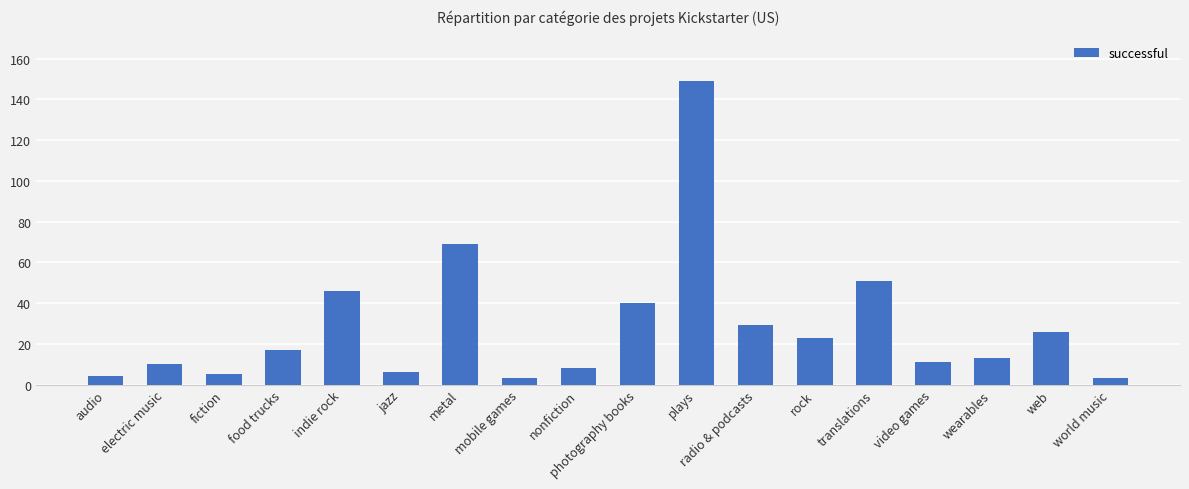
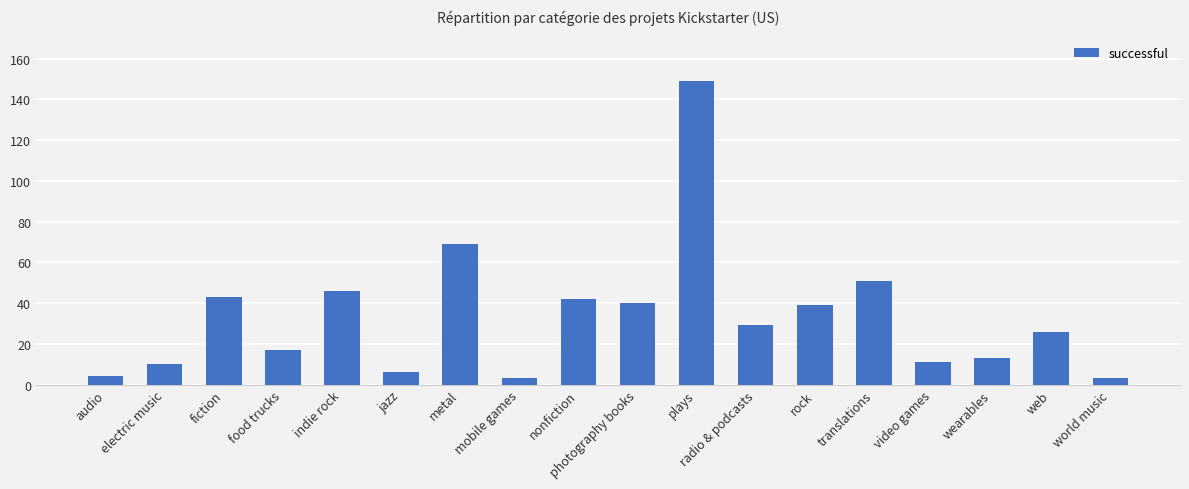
fiction: 5 -> 43
nonfiction: 8 -> 42
rock: 23 -> 39
